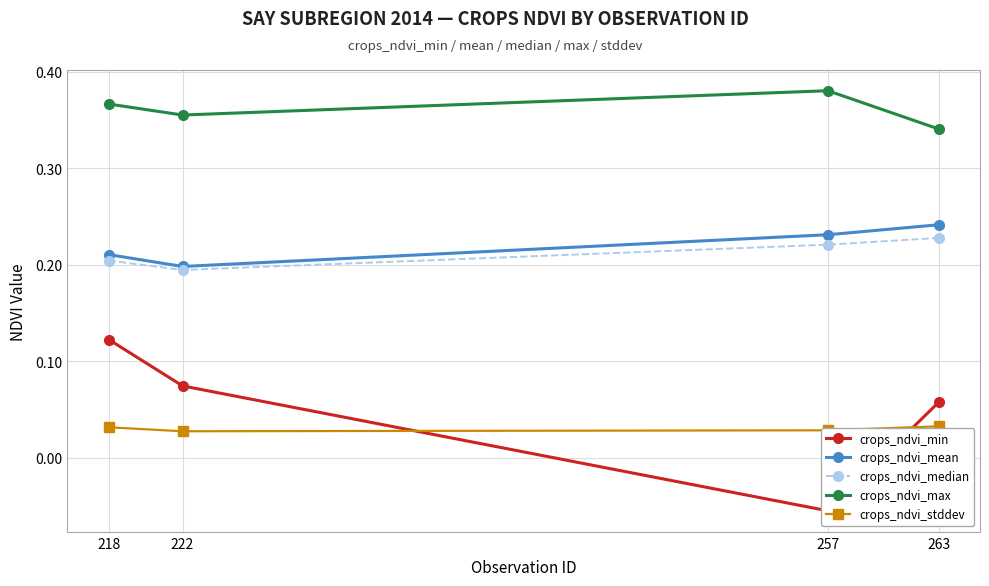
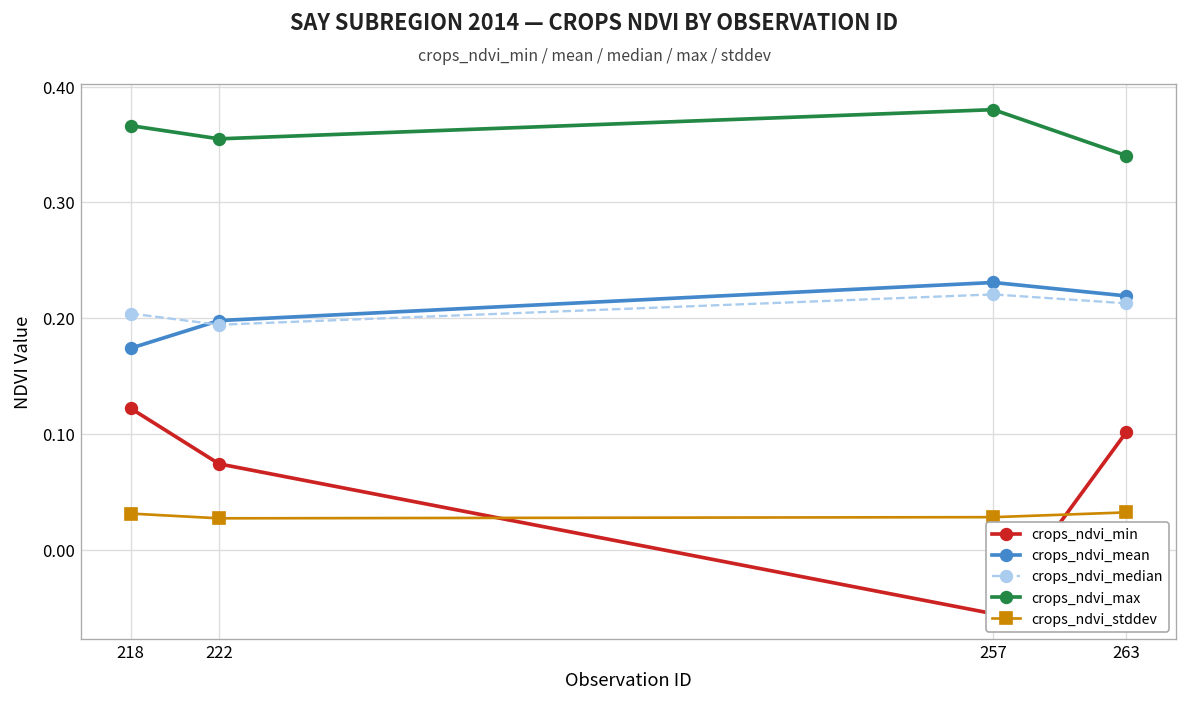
crops_ndvi_mean, 218: 0.21 -> 0.17
crops_ndvi_min, 263: 0.06 -> 0.10
crops_ndvi_mean, 263: 0.24 -> 0.22
crops_ndvi_median, 263: 0.23 -> 0.21
